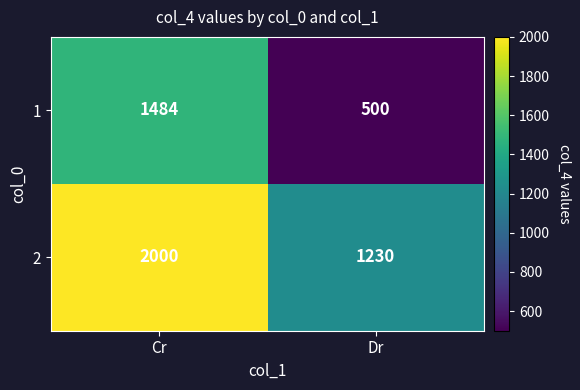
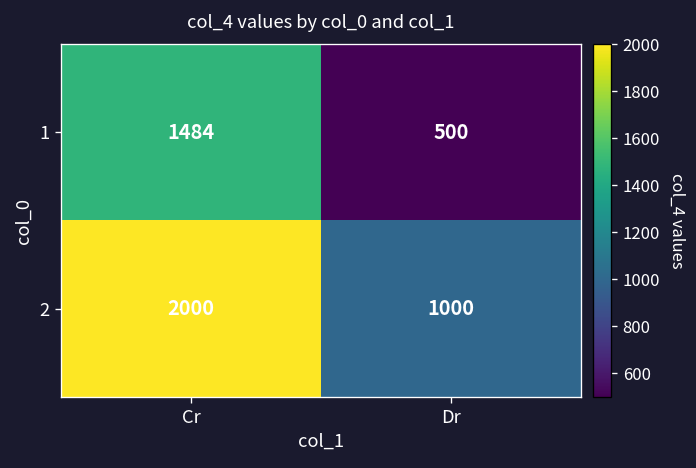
2, Dr: 1230 -> 1000
